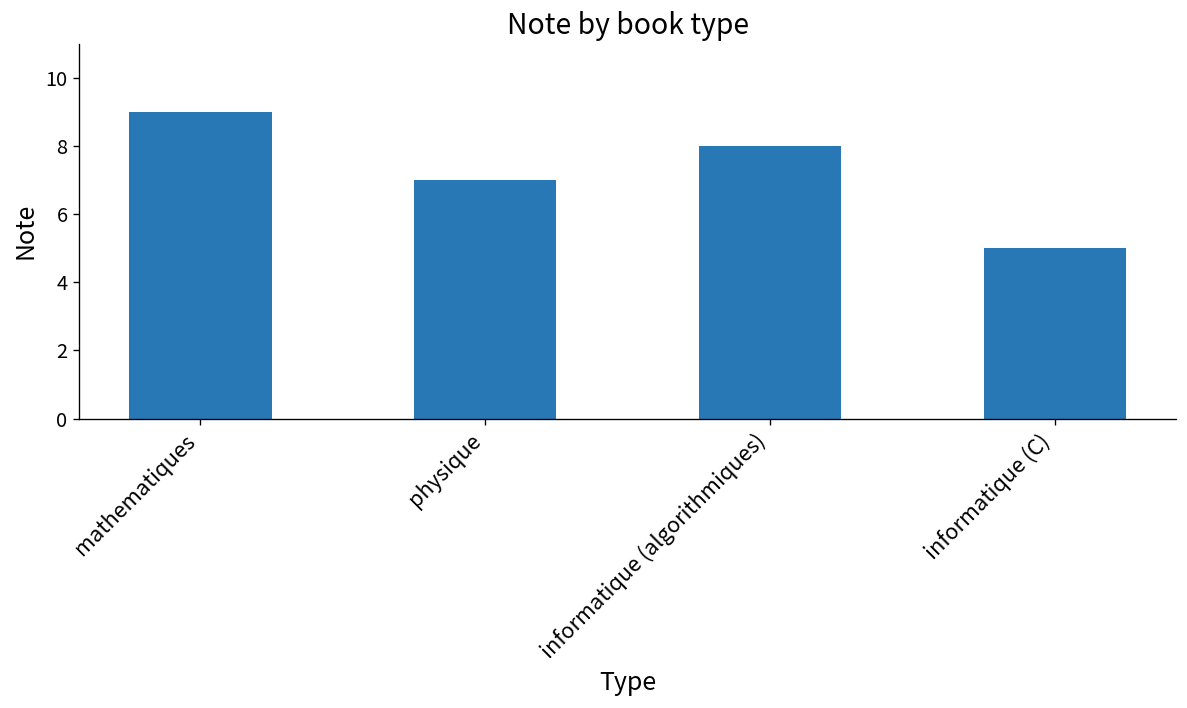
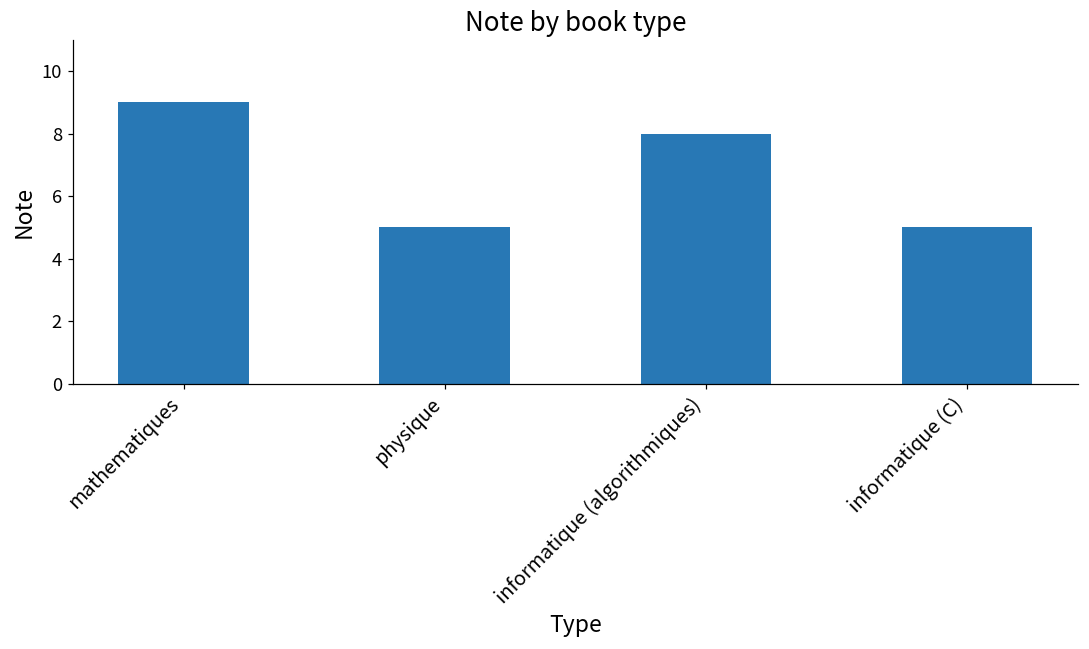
physique: 7 -> 5
